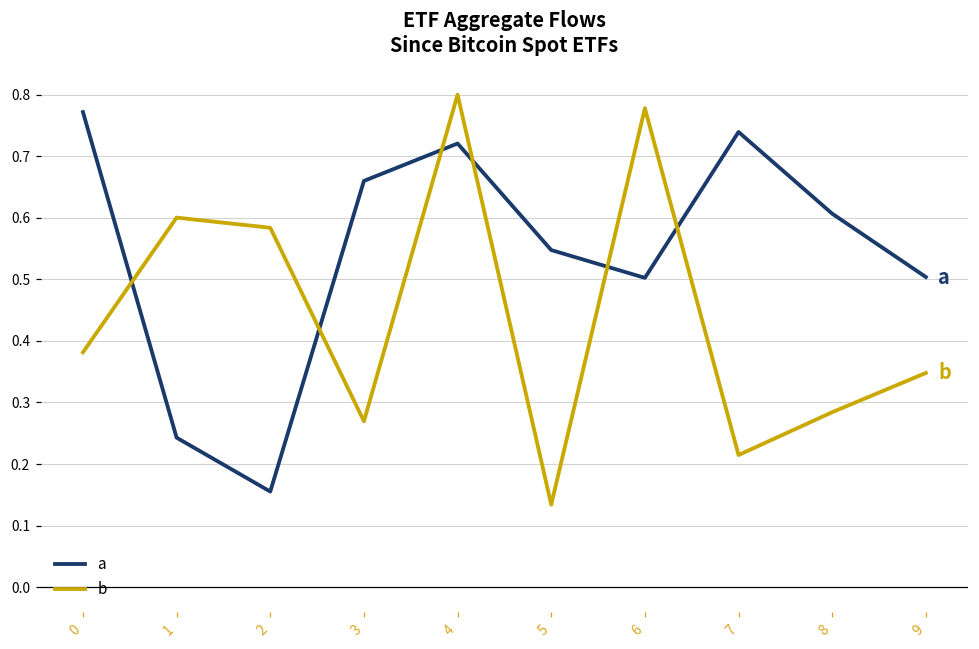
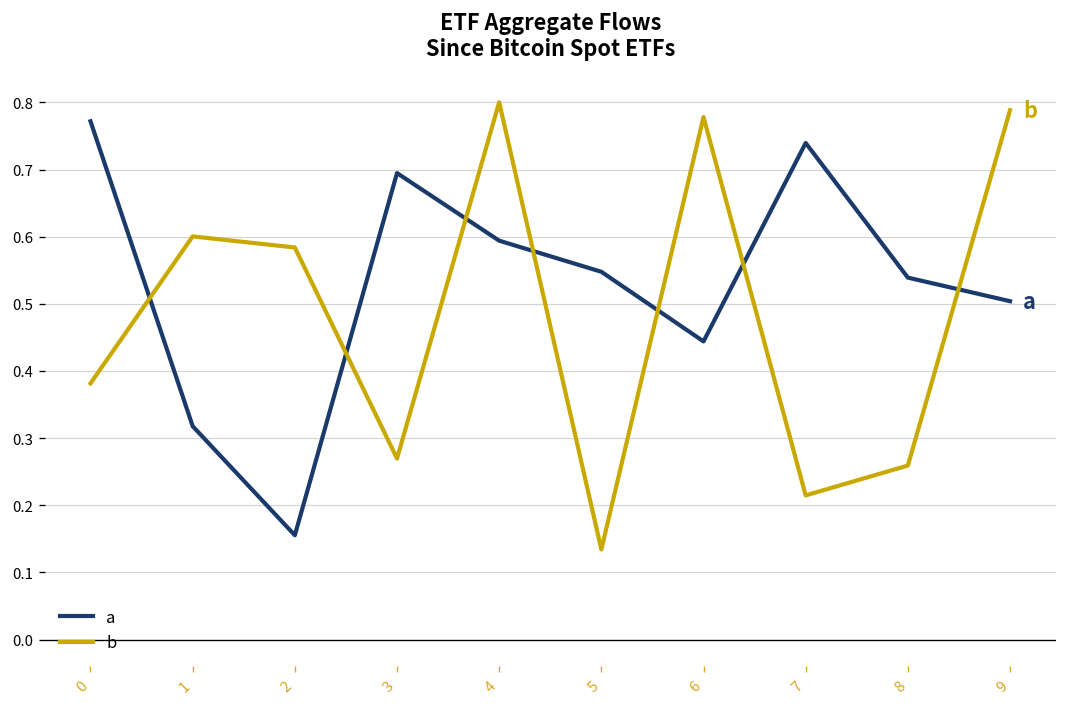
a, 1: 0.24 -> 0.32
a, 3: 0.66 -> 0.69
a, 4: 0.72 -> 0.59
a, 6: 0.50 -> 0.44
a, 8: 0.61 -> 0.54
b, 8: 0.28 -> 0.26
b, 9: 0.35 -> 0.79
